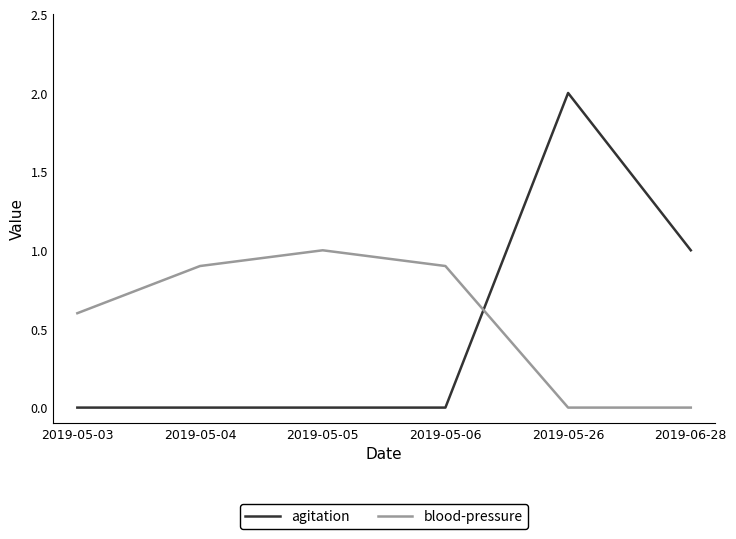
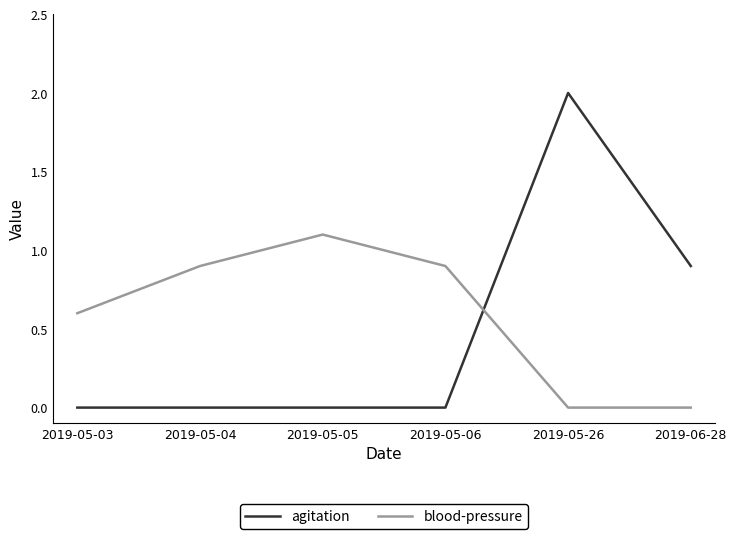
blood-pressure, 2019-05-05: 1.0 -> 1.1
agitation, 2019-06-28: 1.0 -> 0.9
